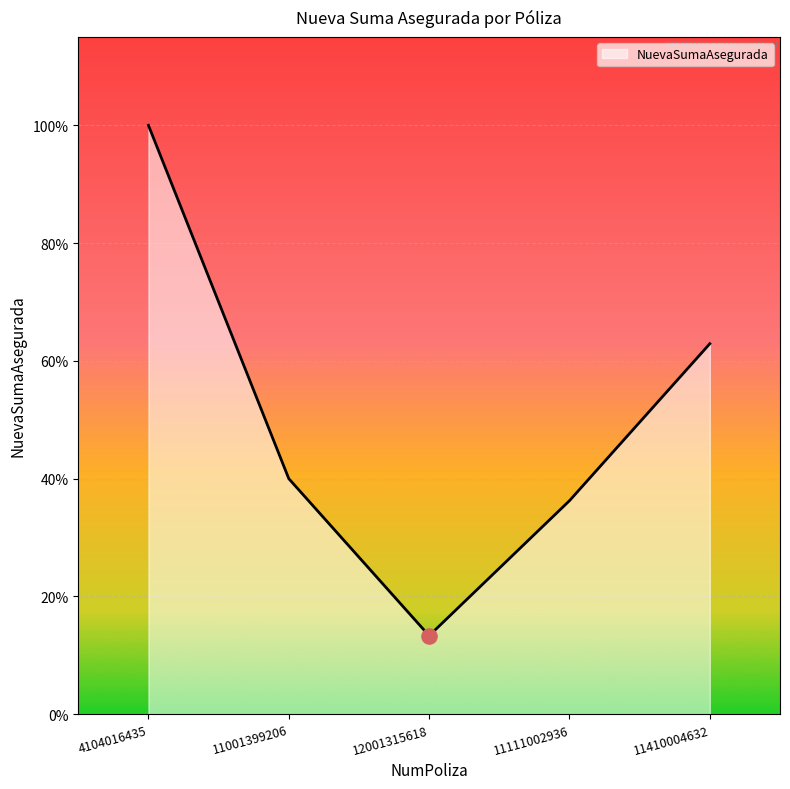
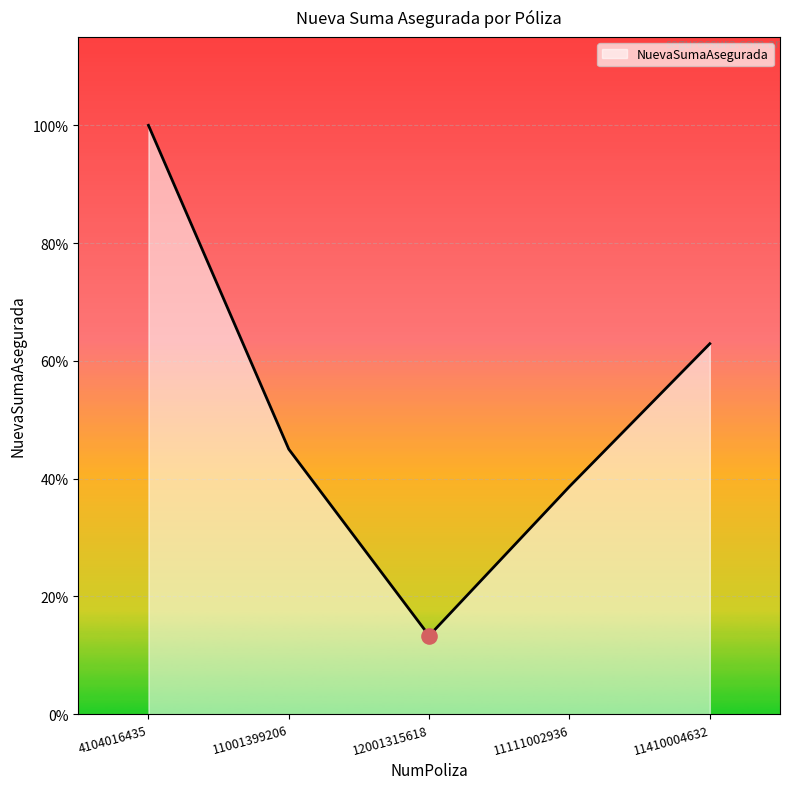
NuevaSumaAsegurada, 11001399206: 40% -> 45%
NuevaSumaAsegurada, 11111002936: 36% -> 39%
